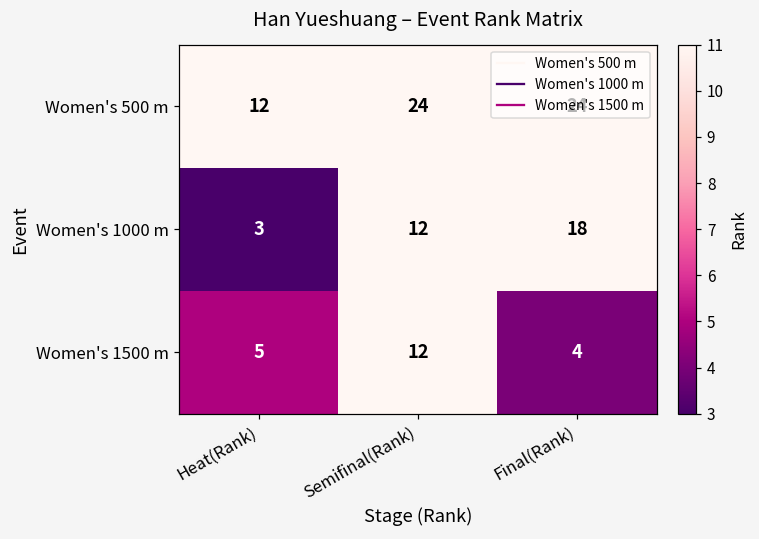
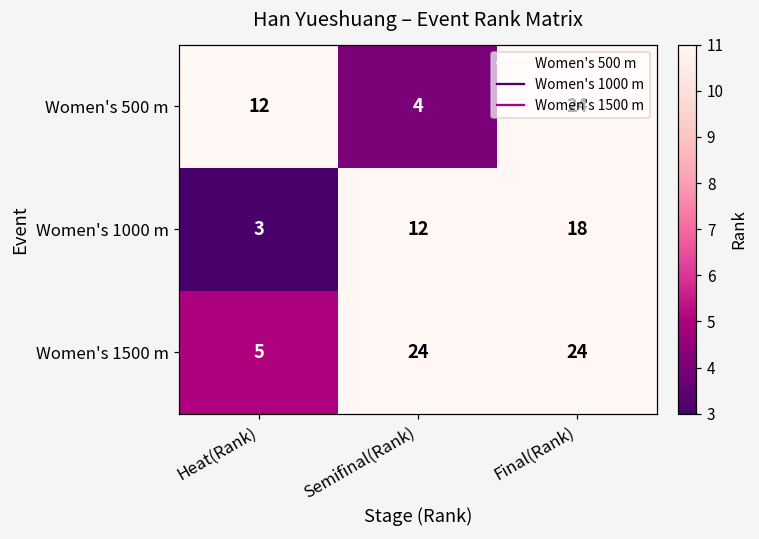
Women's 500 m, Semifinal(Rank): 24 -> 4
Women's 1500 m, Semifinal(Rank): 12 -> 24
Women's 1500 m, Final(Rank): 4 -> 24
